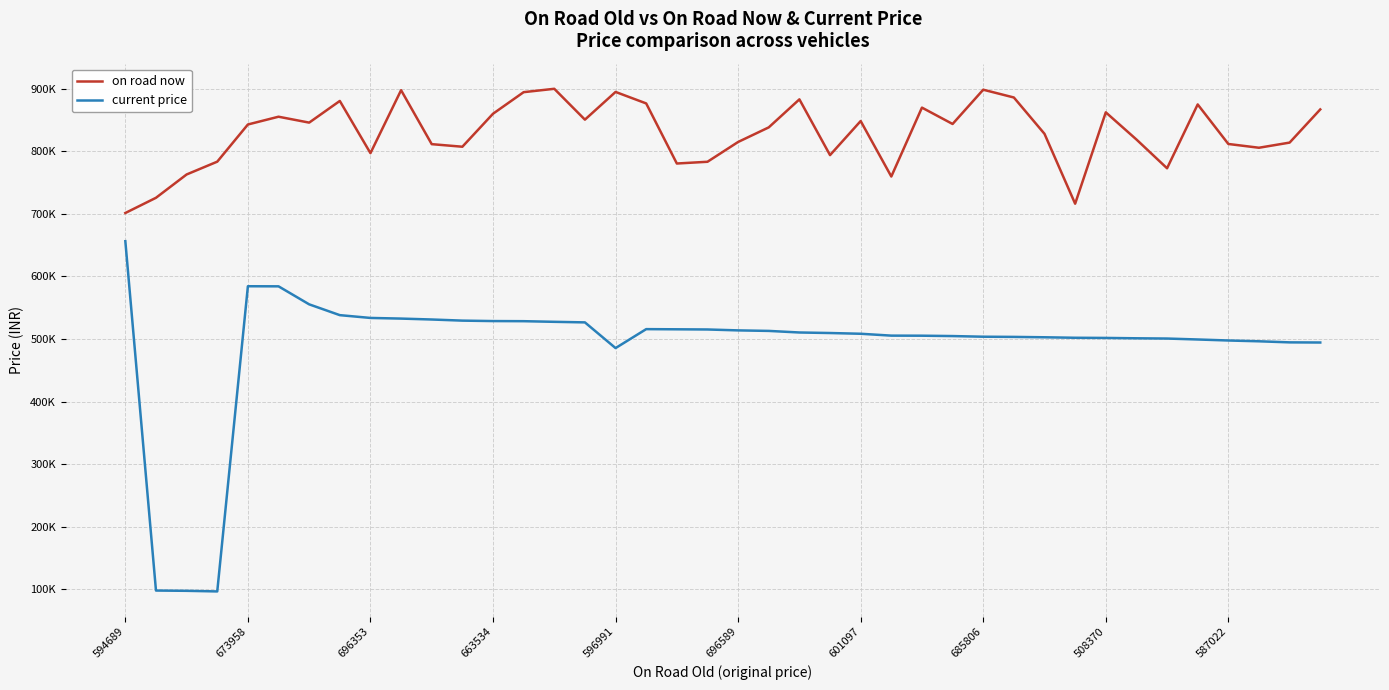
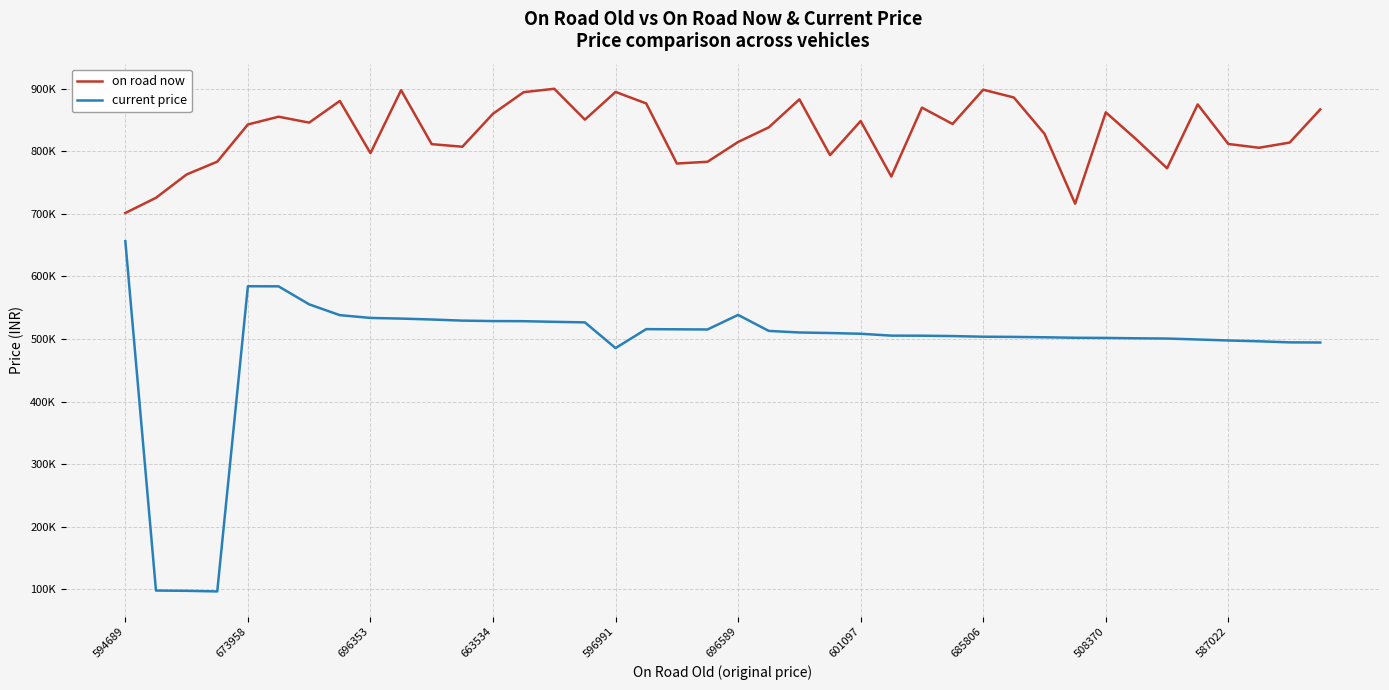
current price, 696589: 510000 -> 540000
